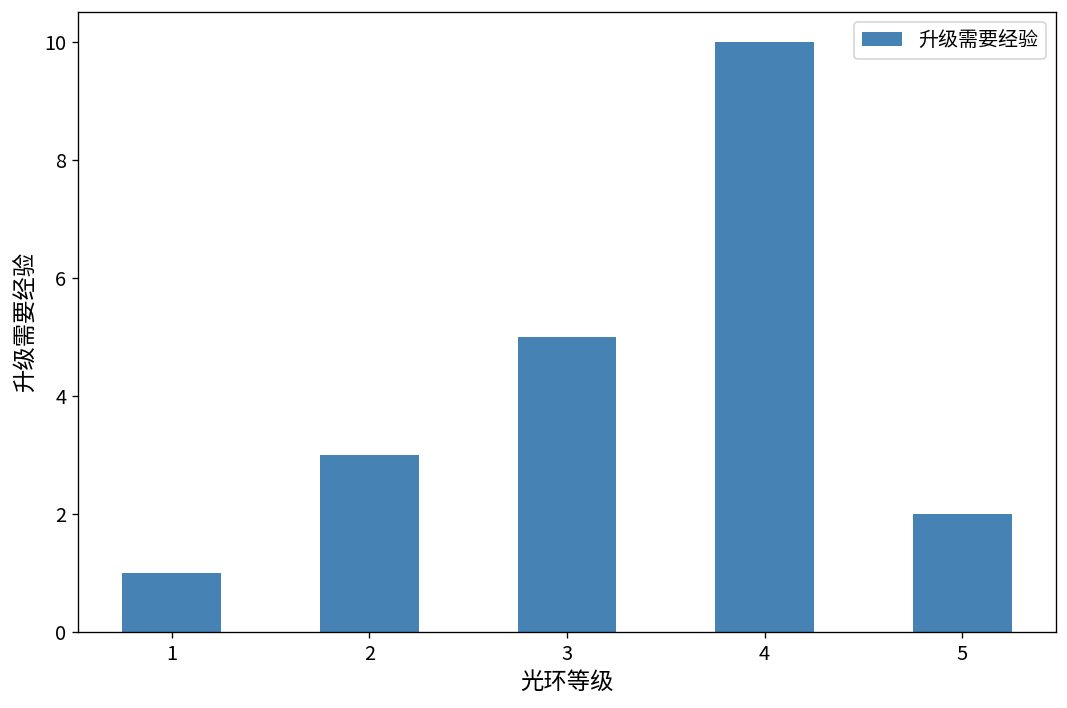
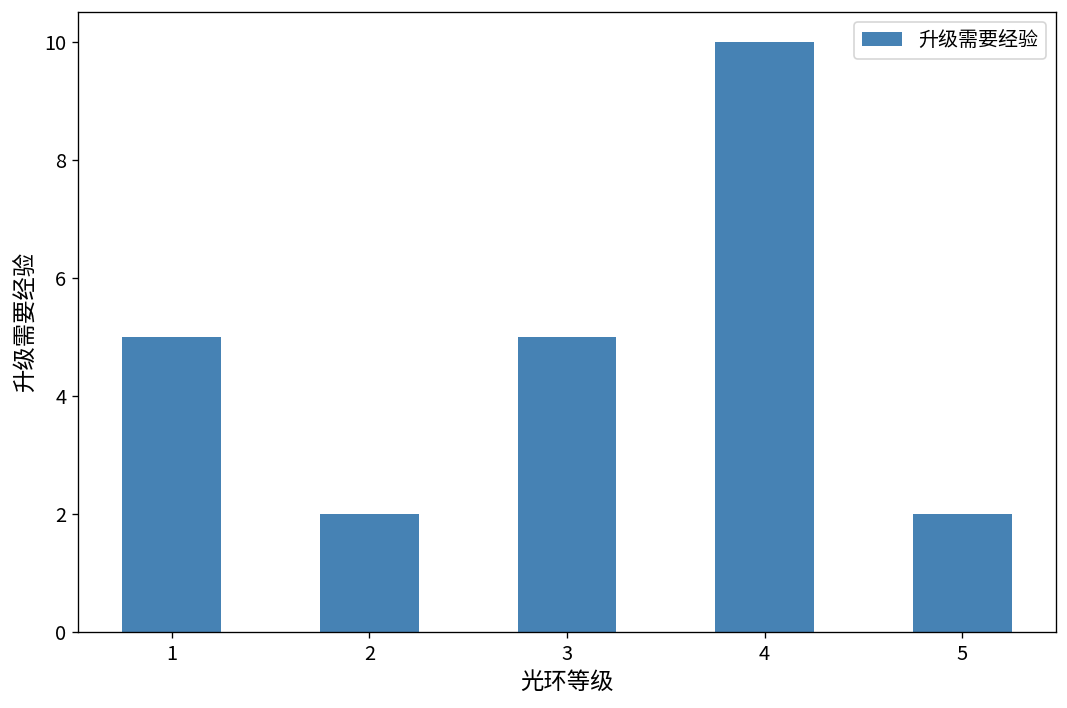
1: 1 -> 5
2: 3 -> 2
